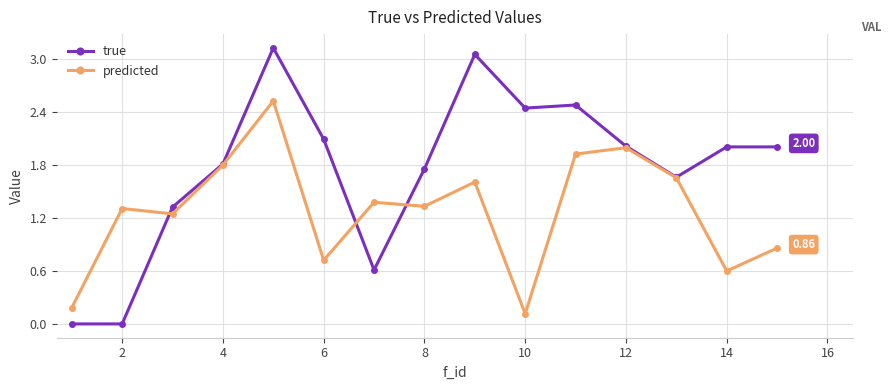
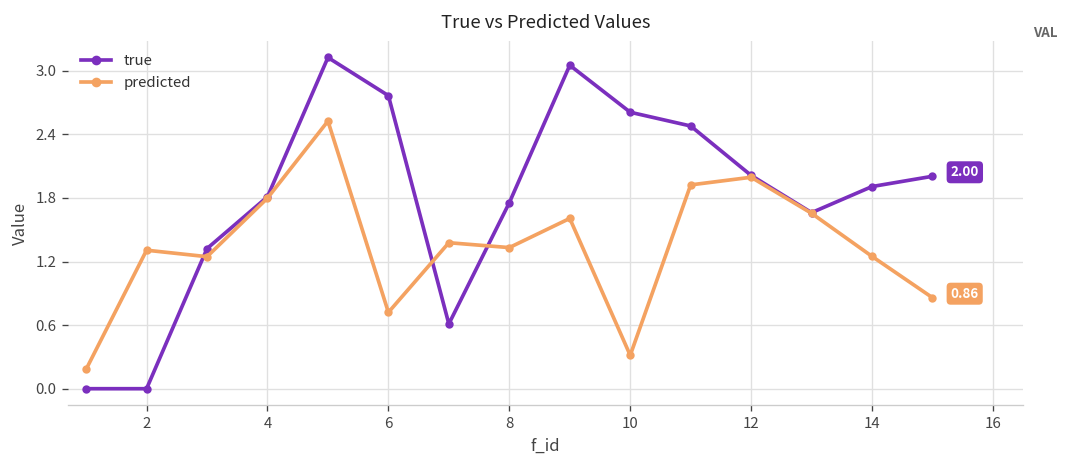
true, 6: 2.1 -> 2.8
true, 10: 2.4 -> 2.6
predicted, 10: 0.1 -> 0.3
true, 14: 2.0 -> 1.9
predicted, 14: 0.6 -> 1.2
